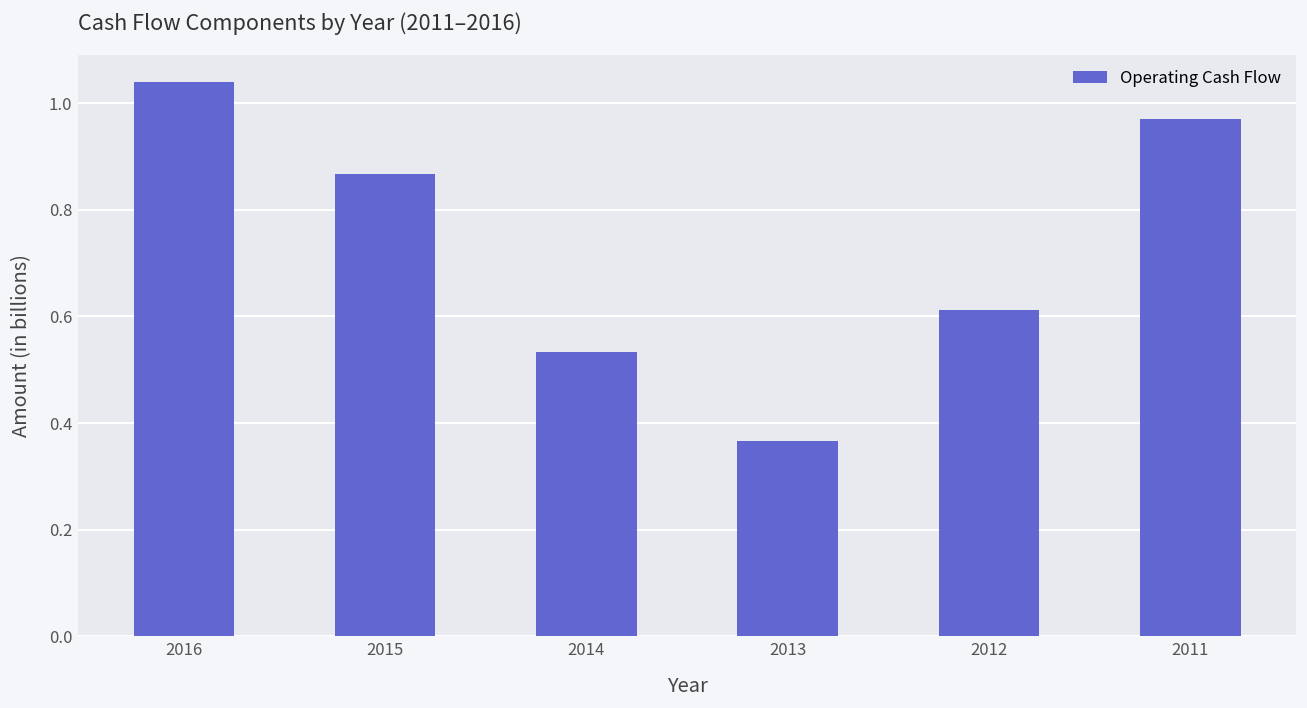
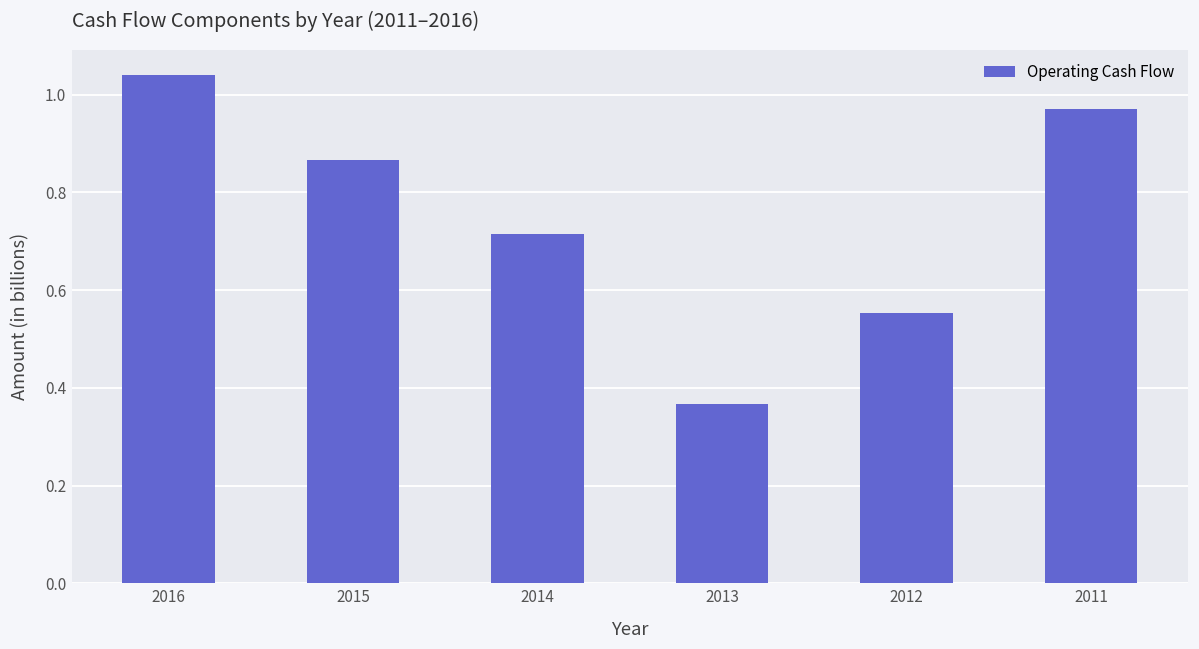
2014: 0.53 -> 0.72
2012: 0.61 -> 0.55
